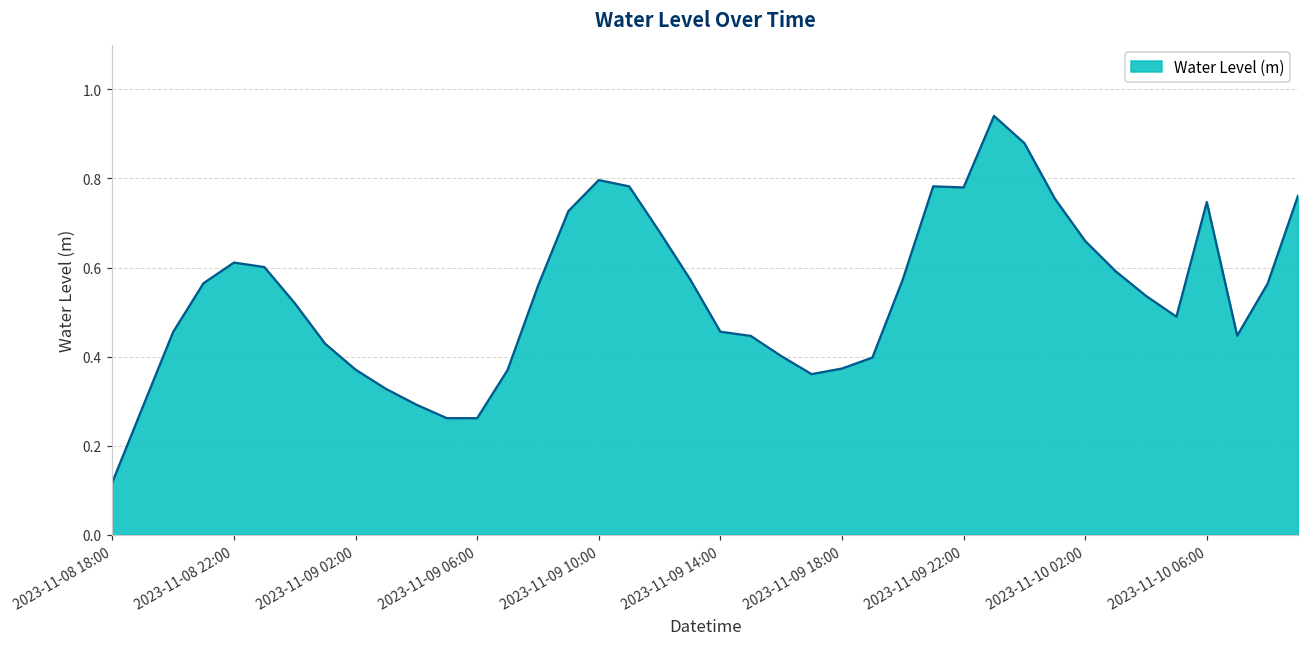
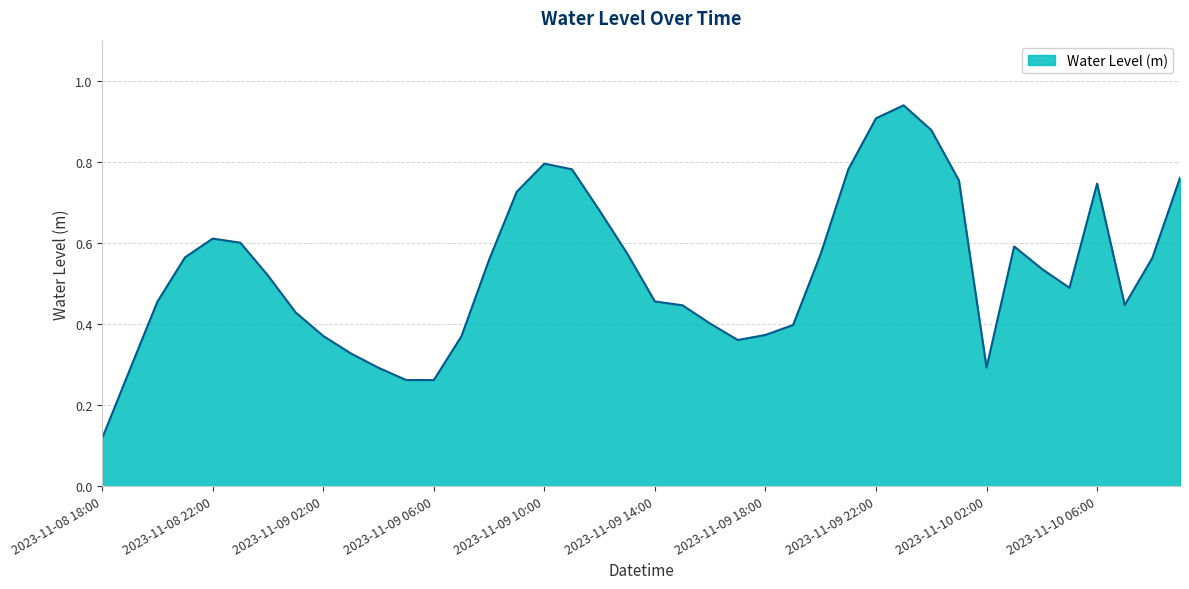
2023-11-09 22:00: 0.78 -> 0.91
2023-11-10 02:00: 0.66 -> 0.29
